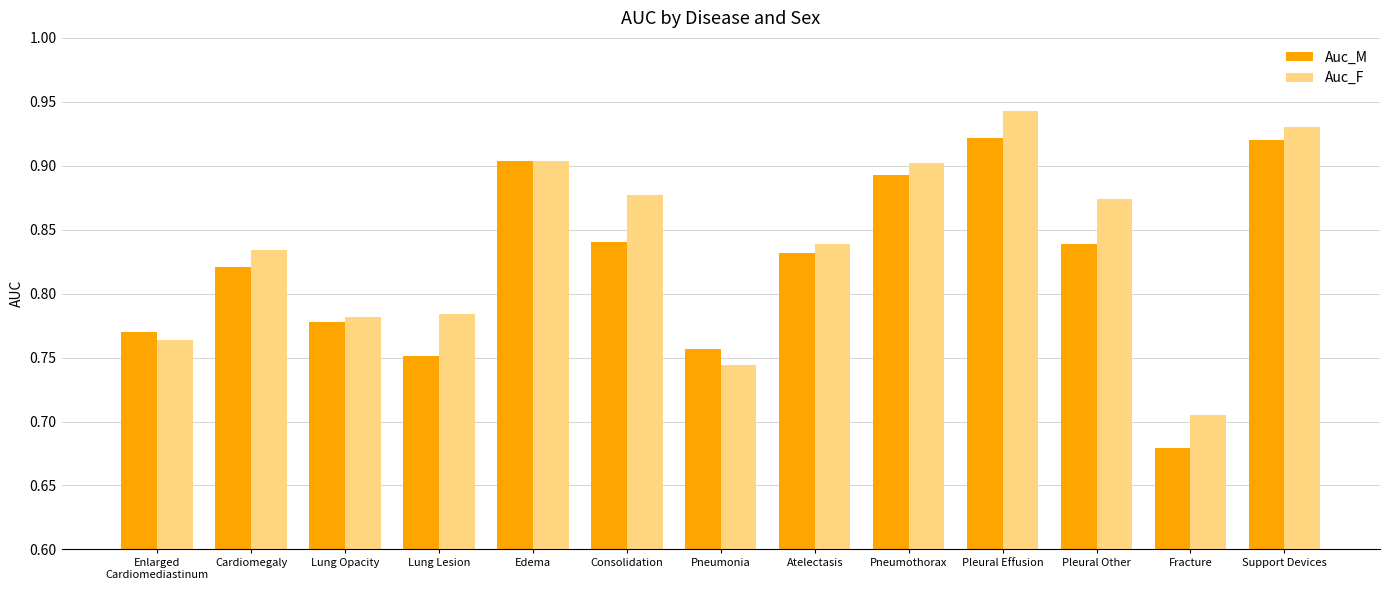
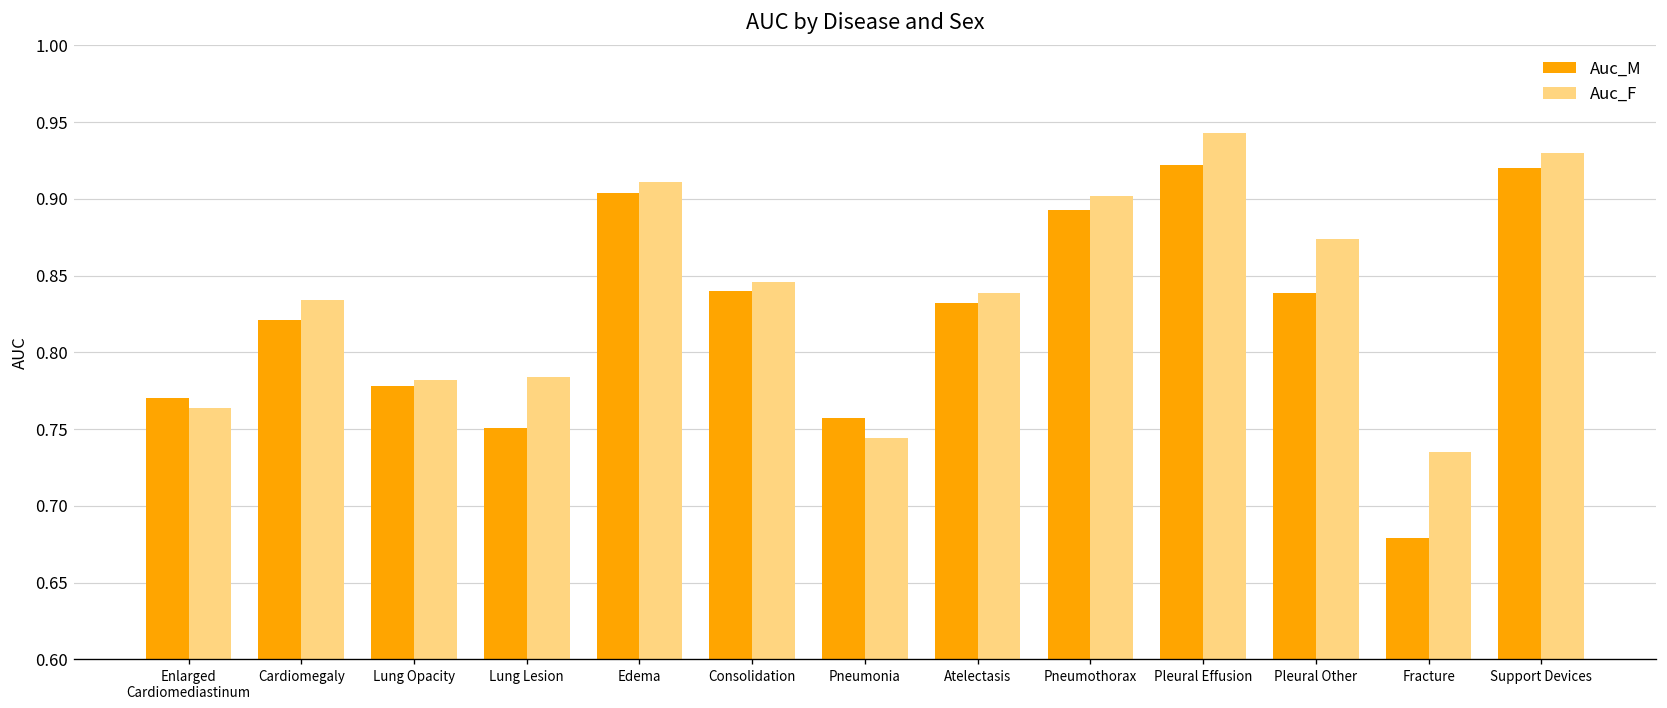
Auc_F, Edema: 0.904 -> 0.911
Auc_F, Consolidation: 0.877 -> 0.846
Auc_F, Fracture: 0.705 -> 0.735
